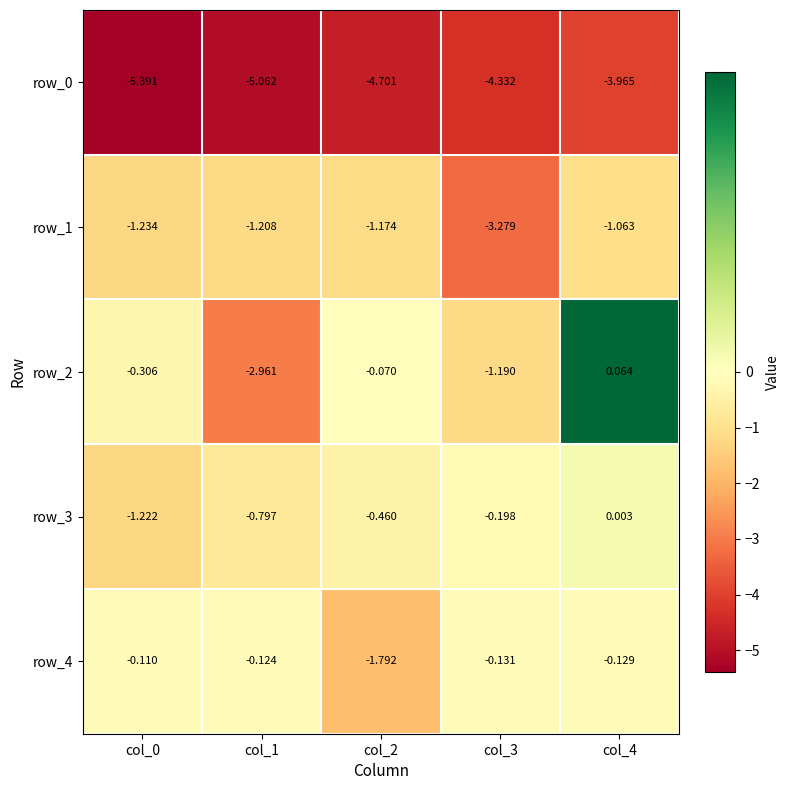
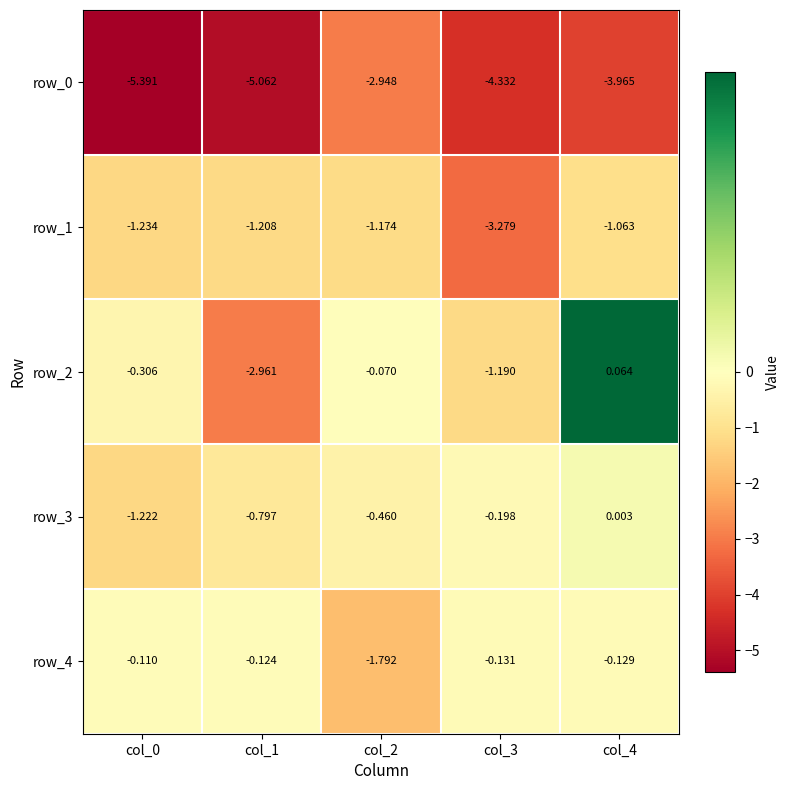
row_0, col_2: -4.701 -> -2.948
